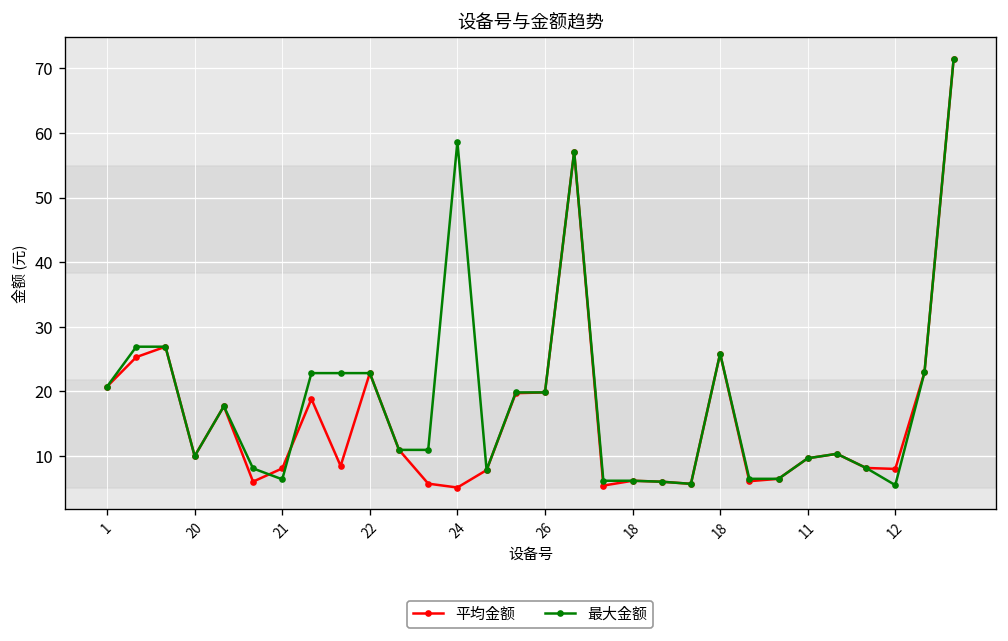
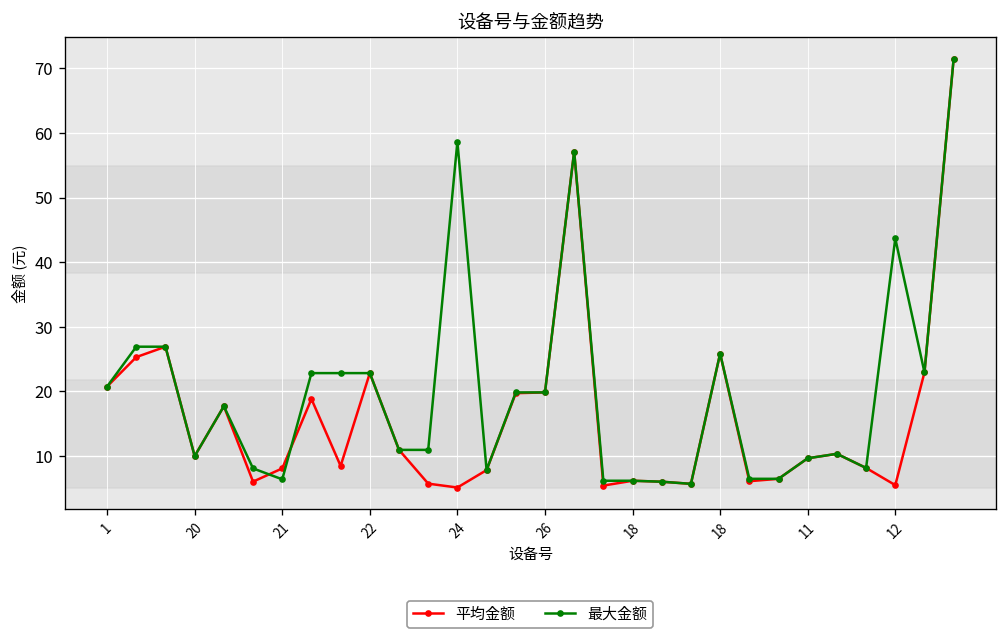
平均金额, 12: 8 -> 5
最大金额, 12: 5 -> 44
